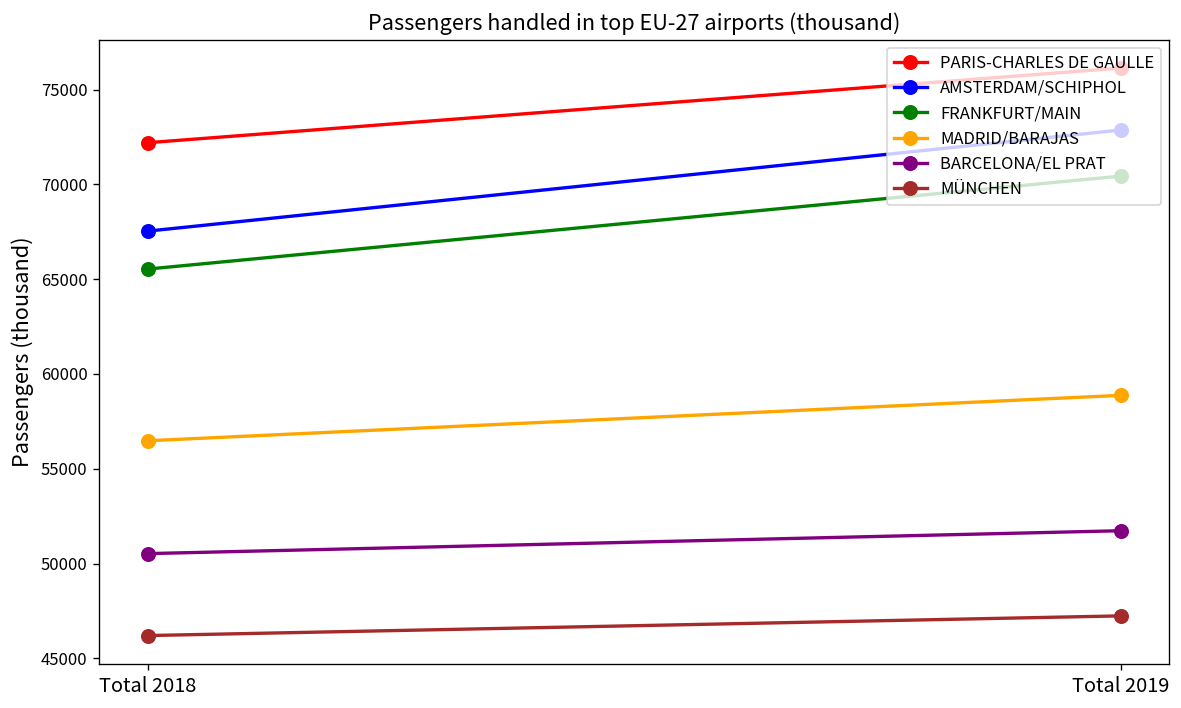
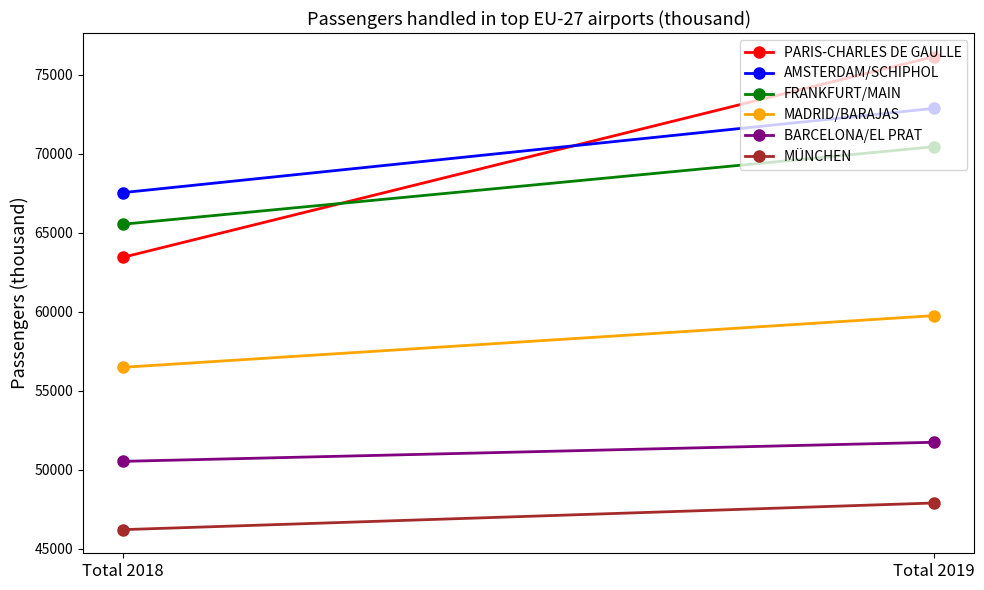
PARIS-CHARLES DE GAULLE, Total 2018: 72200 -> 63400
MADRID/BARAJAS, Total 2019: 58900 -> 59700
MÜNCHEN, Total 2019: 47200 -> 47900
